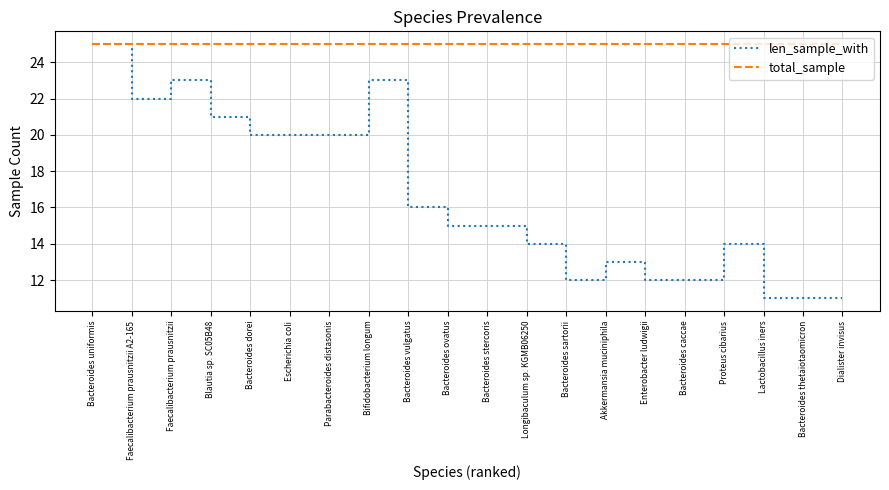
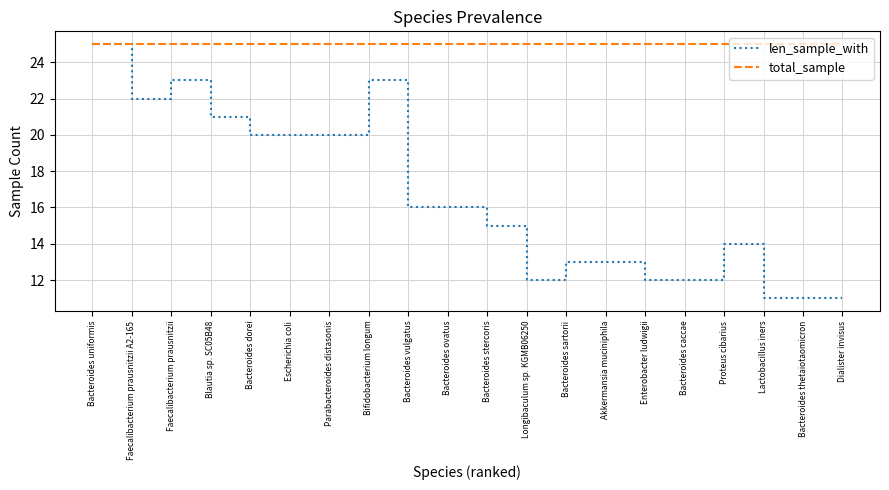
len_sample_with, Bacteroides ovatus: 15 -> 16
len_sample_with, Longibaculum sp. KGMB06250: 14 -> 12
len_sample_with, Bacteroides sartorii: 12 -> 13
